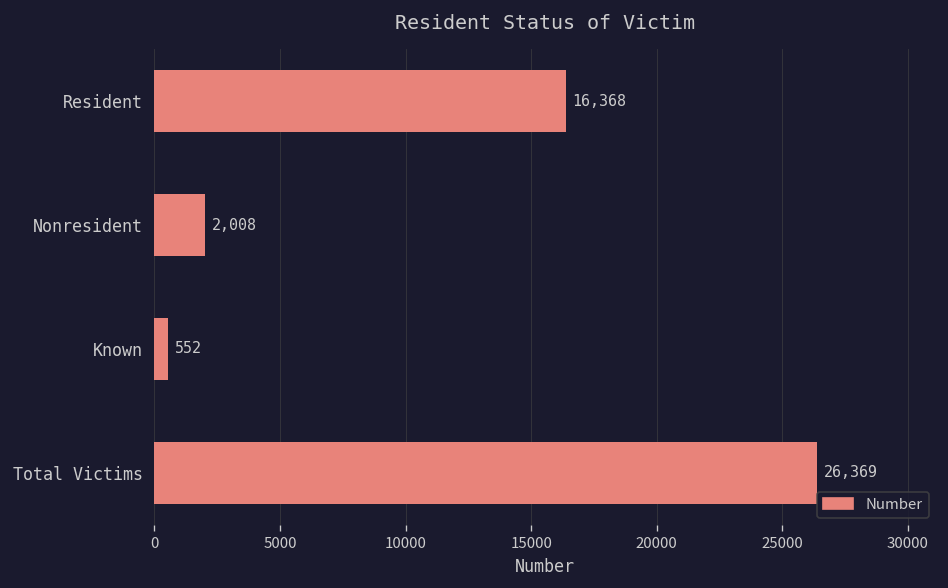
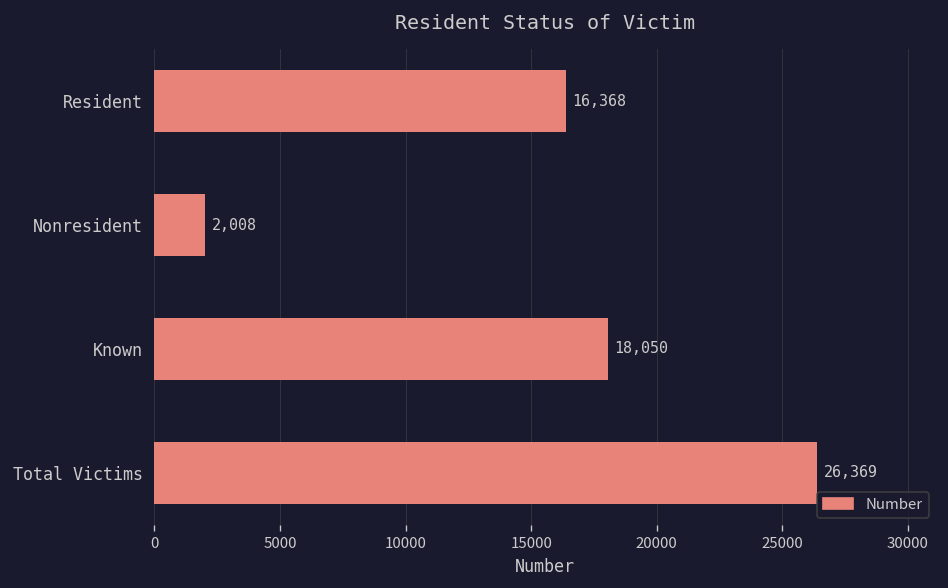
Known: 552 -> 18,050
